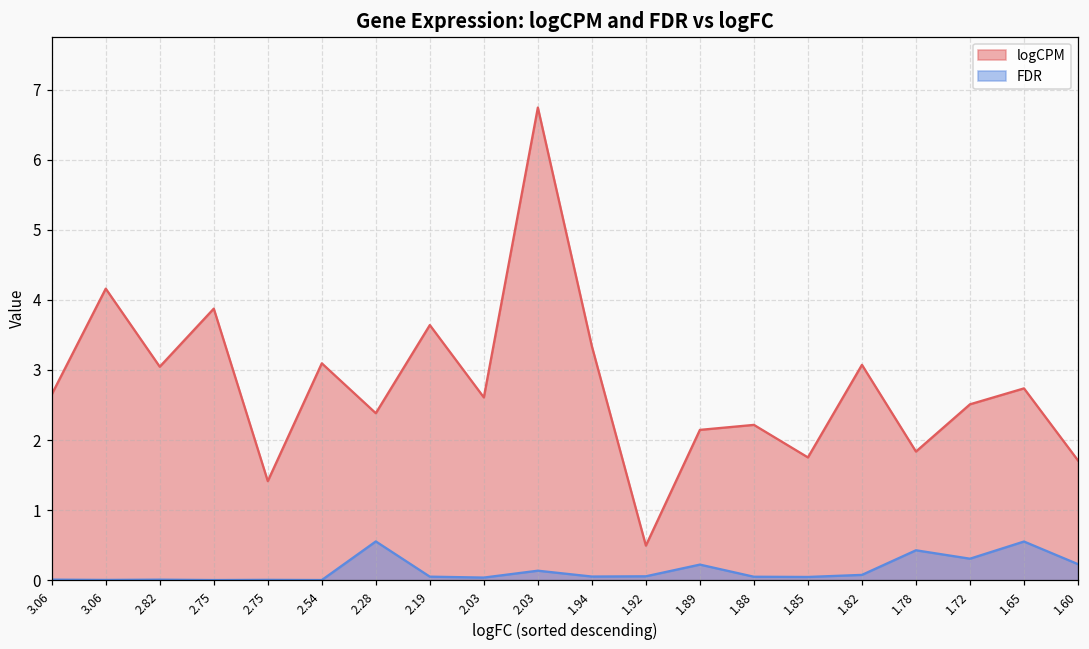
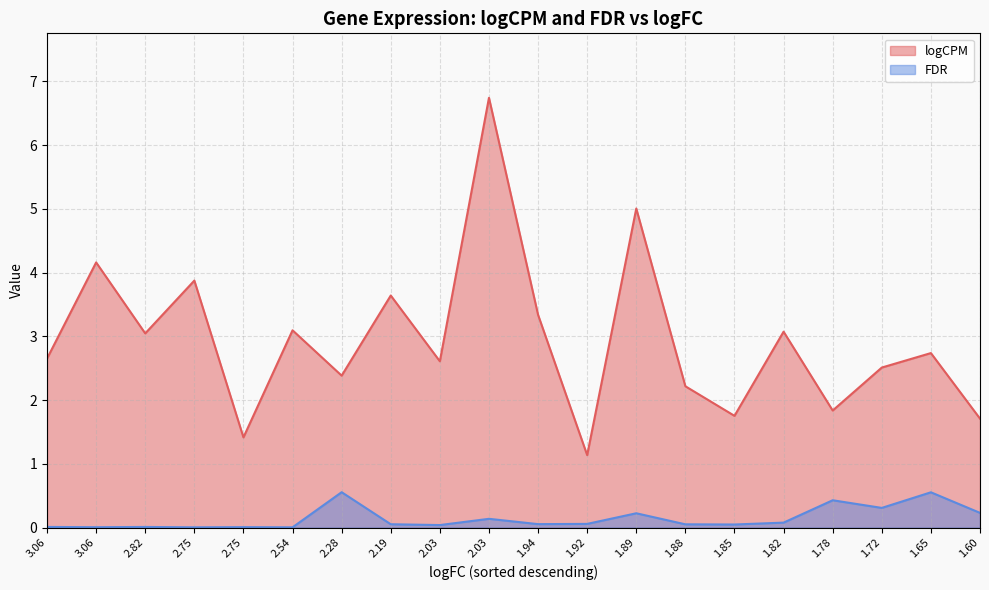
logCPM, 1.92: 0.5 -> 1.1
logCPM, 1.89: 2.1 -> 5.0
